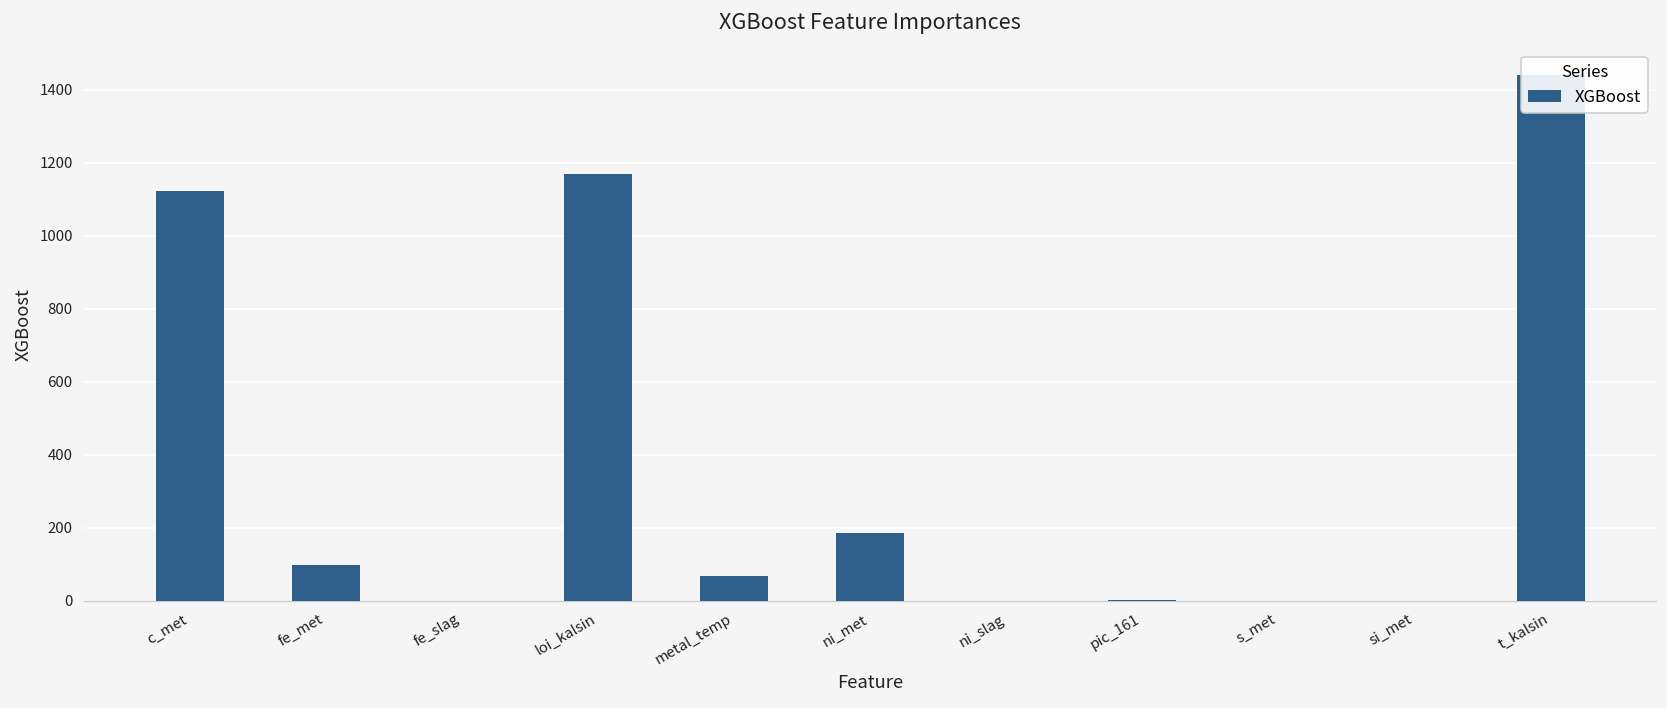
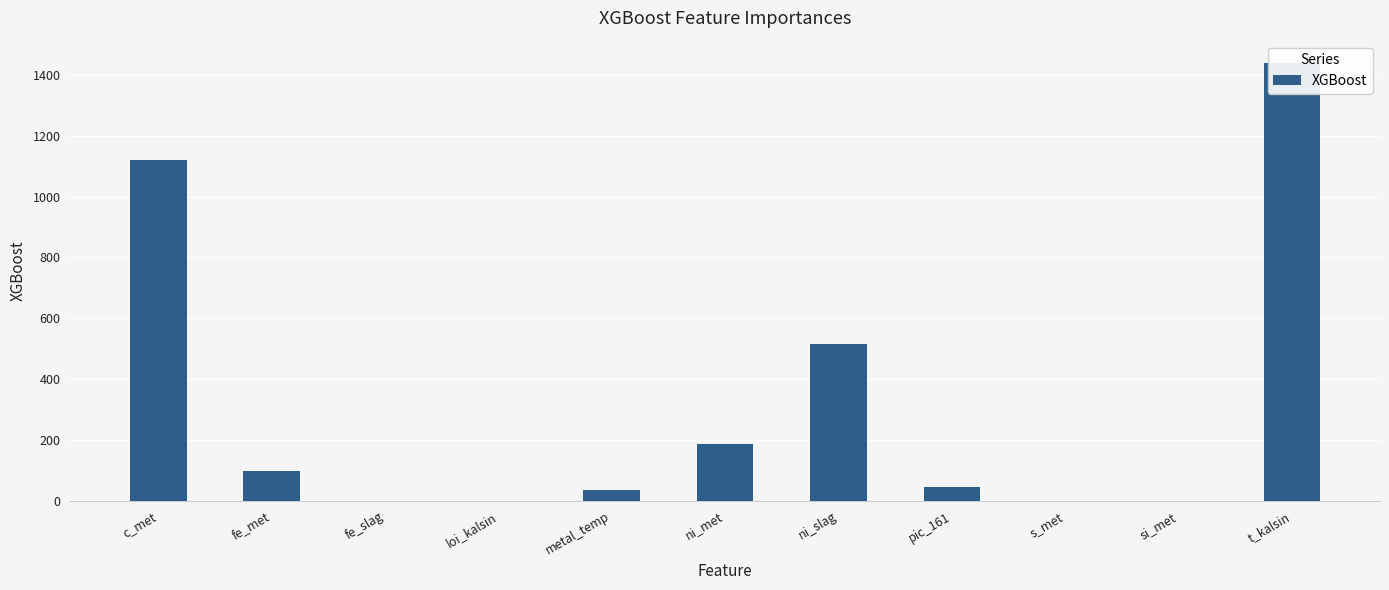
loi_kalsin: 1170 -> 0
metal_temp: 70 -> 40
ni_slag: 0 -> 520
pic_161: 0 -> 40
